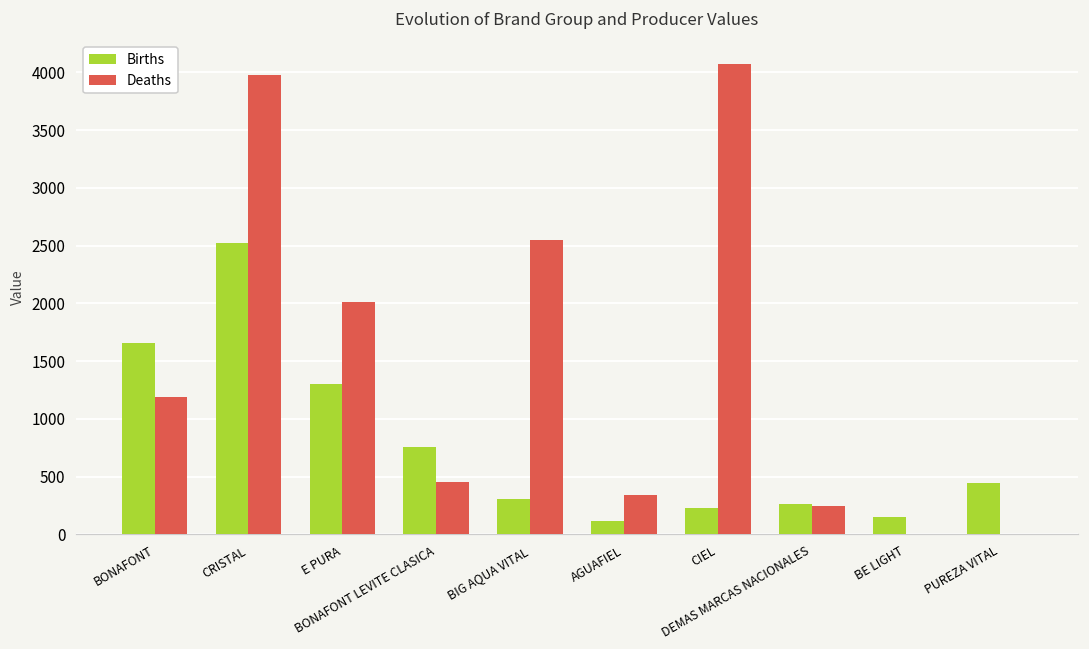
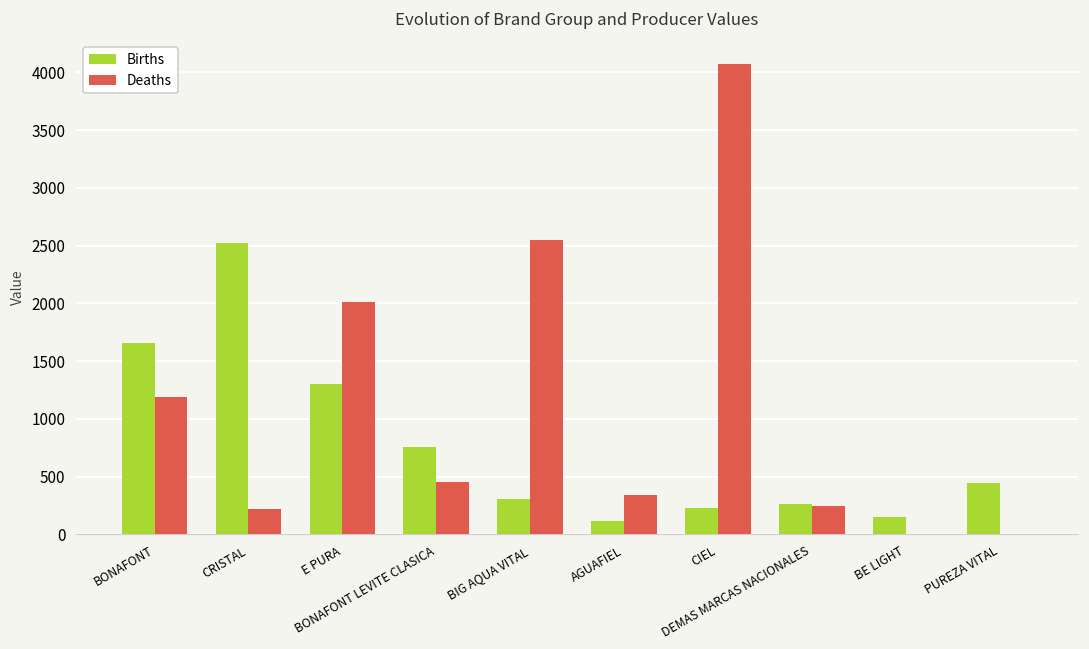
Deaths, CRISTAL: 3980 -> 220
